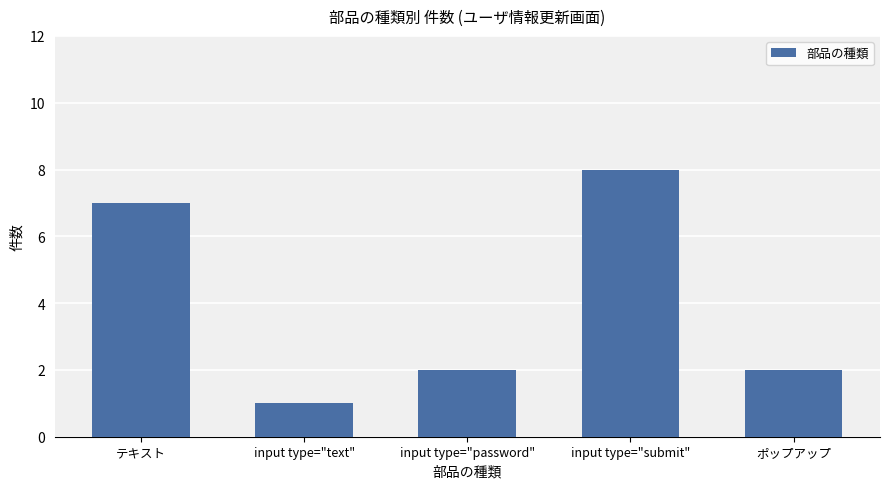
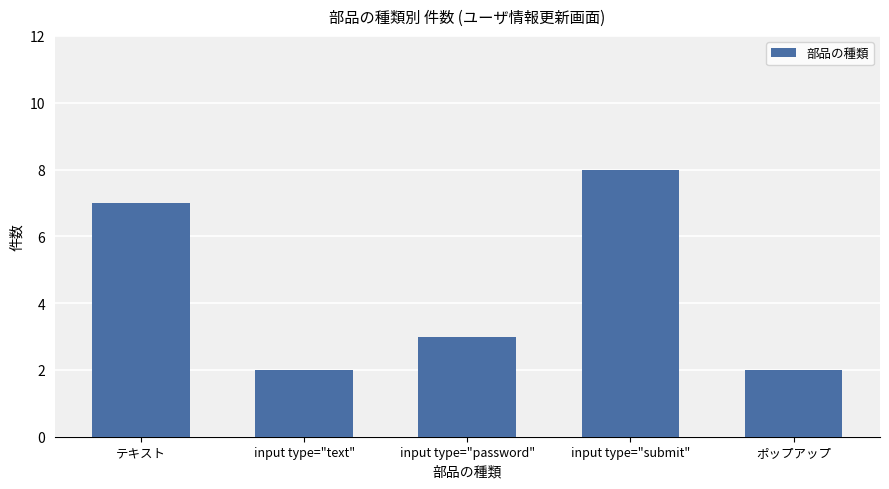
input type="text": 1 -> 2
input type="password": 2 -> 3
